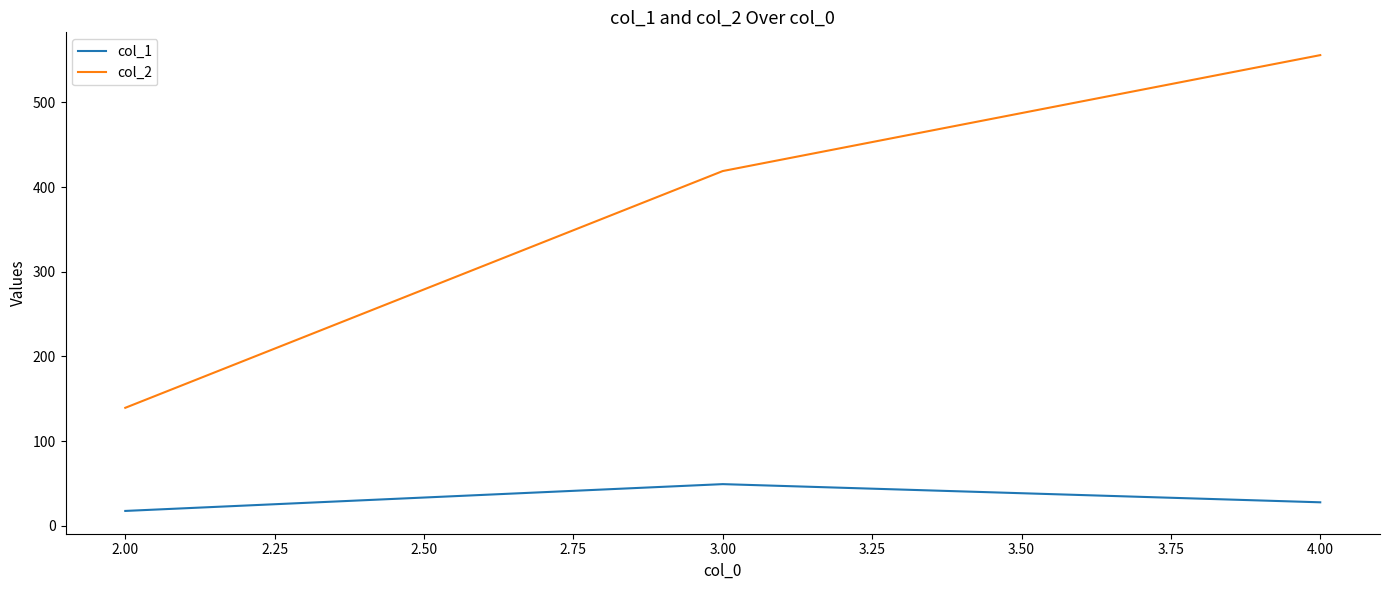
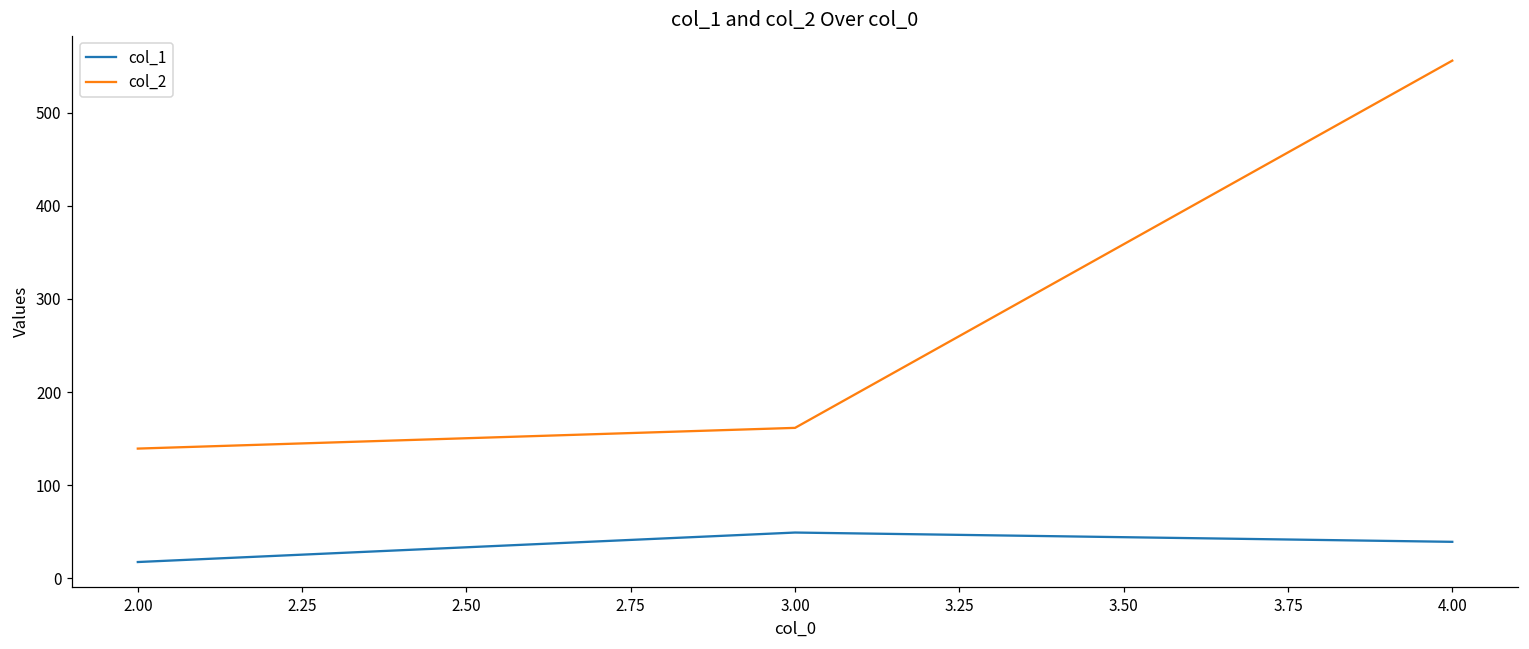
col_2, 3.00: 420 -> 160
col_1, 4.00: 30 -> 40
